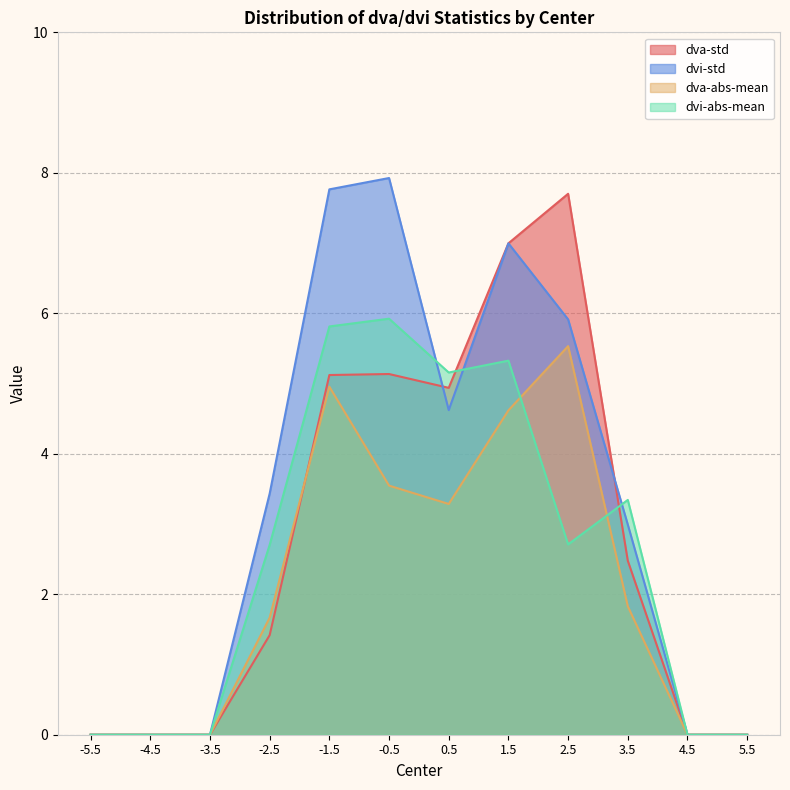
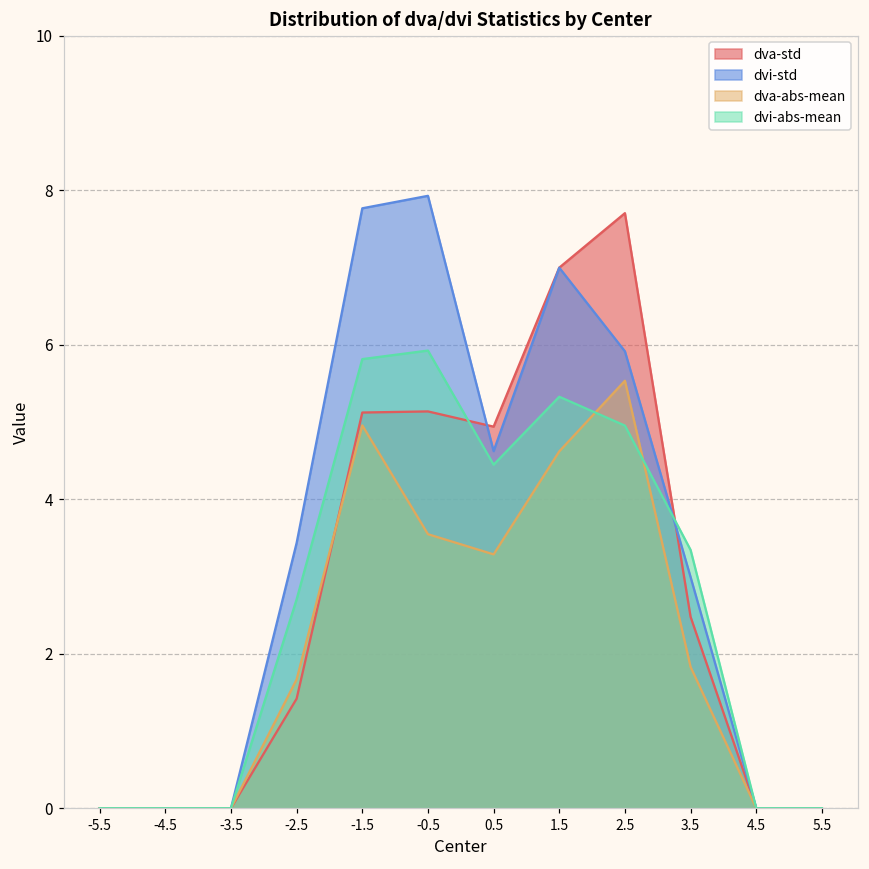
dvi-abs-mean, 0.5: 5.2 -> 4.4
dvi-abs-mean, 2.5: 2.7 -> 5.0
